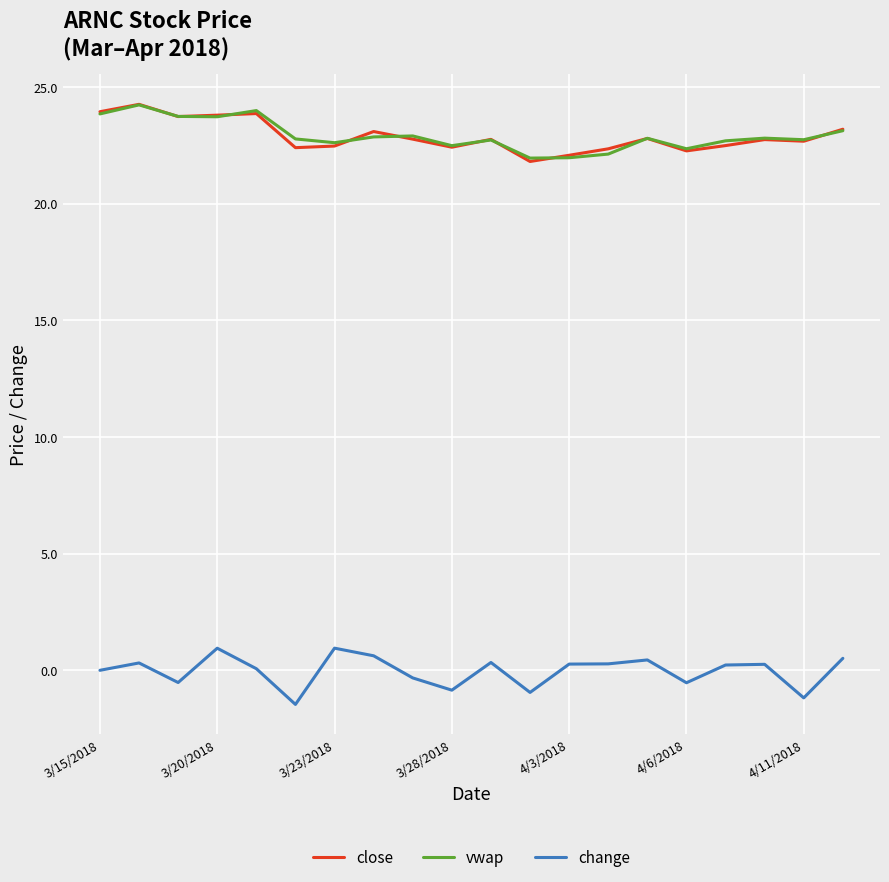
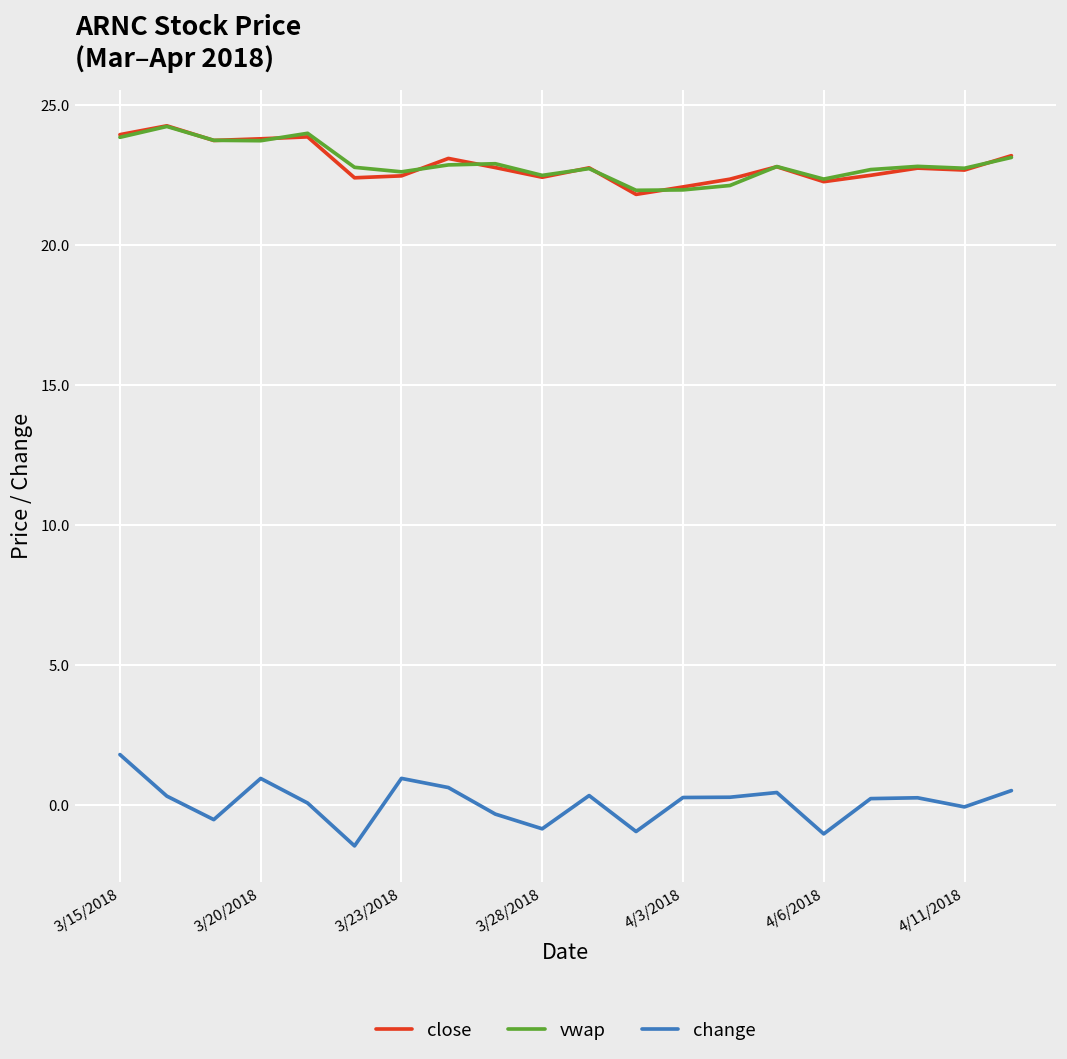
change, 3/15/2018: 0.0 -> 1.8
change, 4/6/2018: -0.5 -> -1.0
change, 4/11/2018: -1.2 -> -0.1
